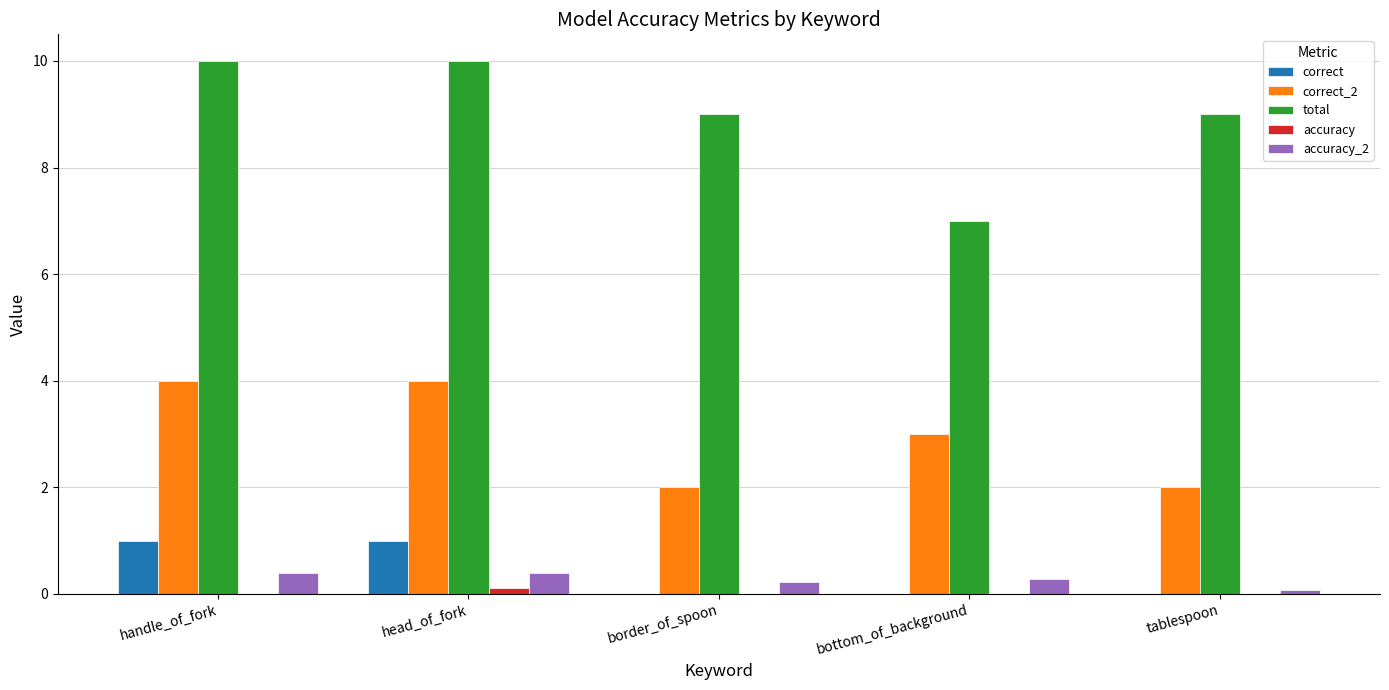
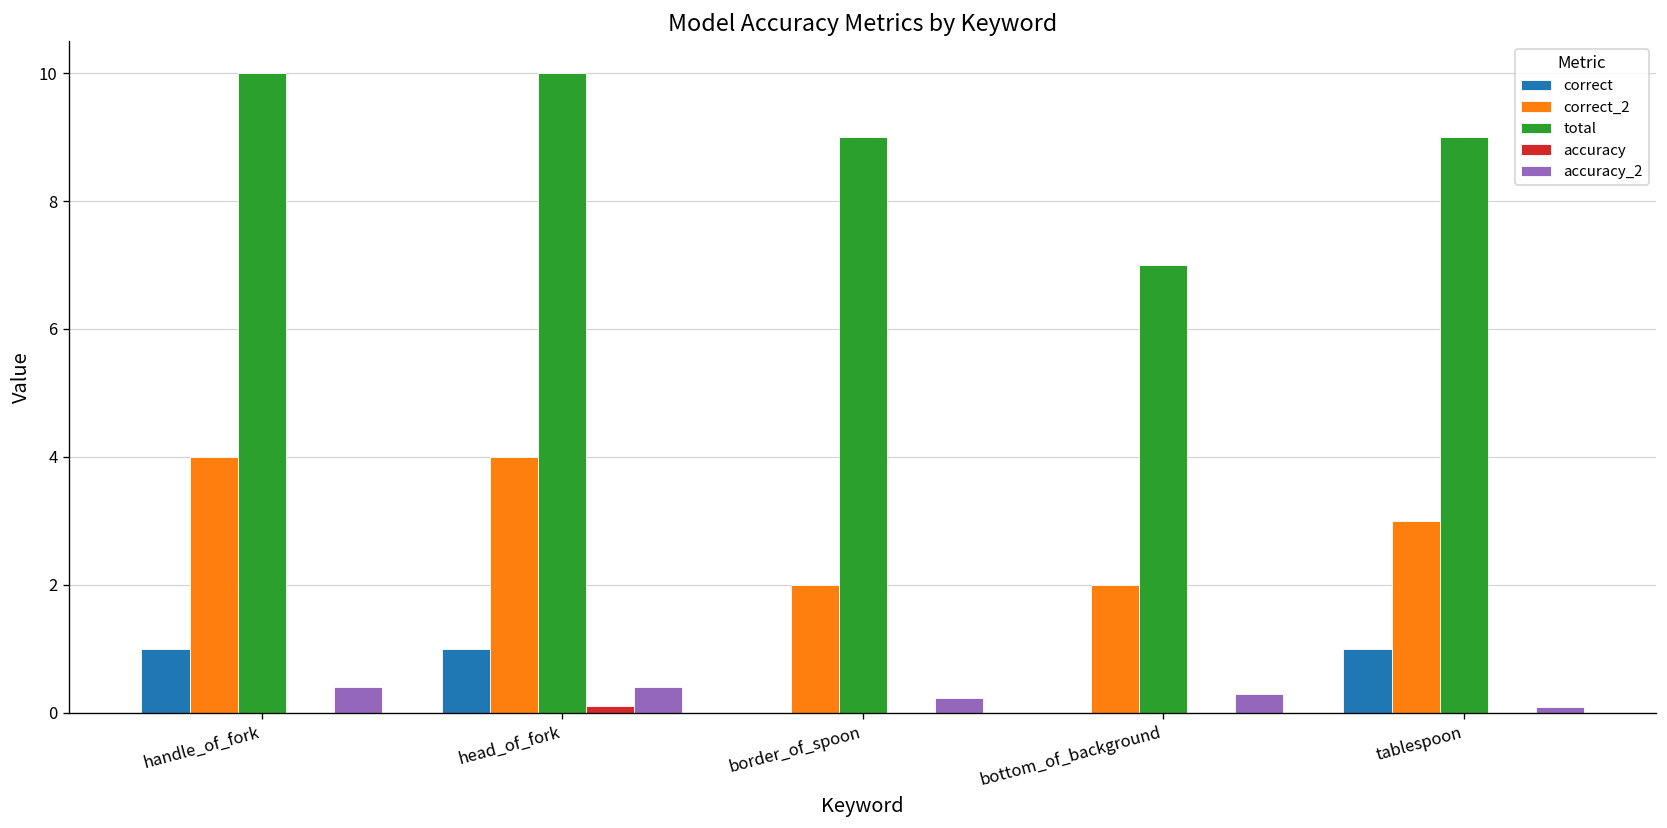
correct_2, bottom_of_background: 3 -> 2
correct, tablespoon: 0 -> 1
correct_2, tablespoon: 2 -> 3
